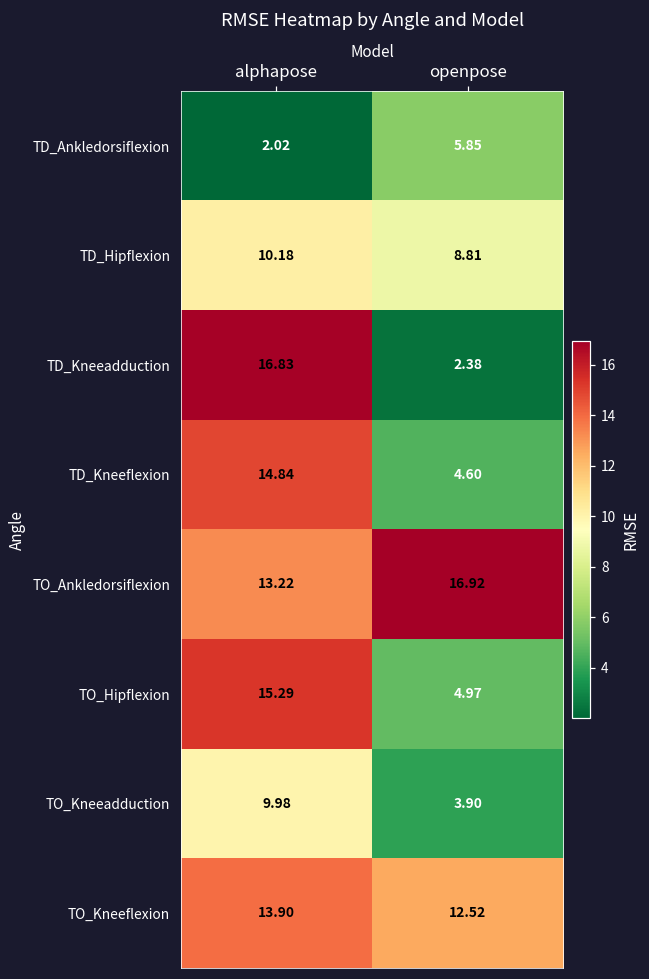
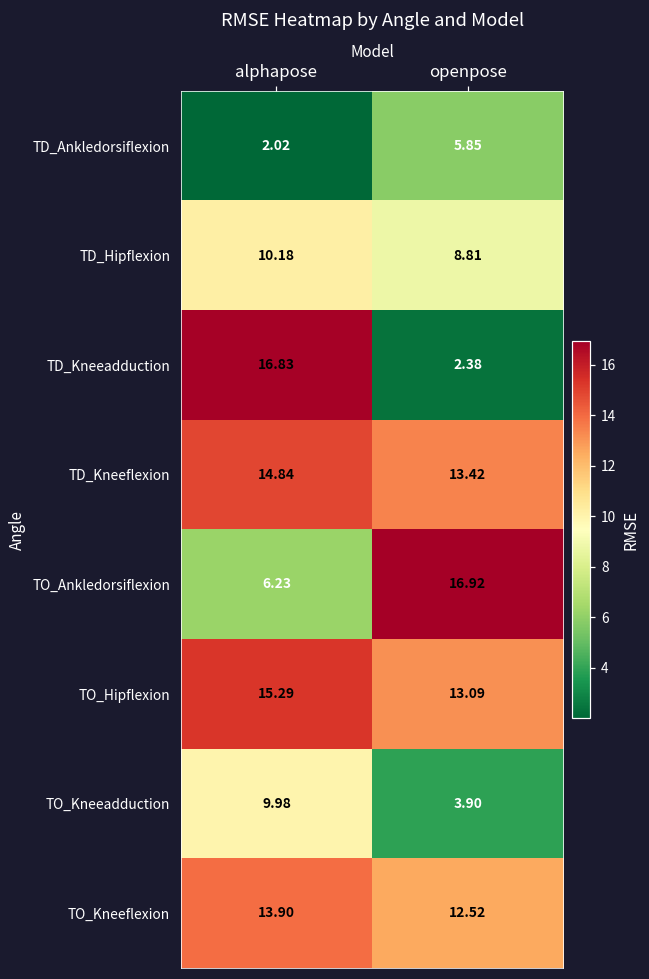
TD_Kneeflexion, openpose: 4.60 -> 13.42
TO_Ankledorsiflexion, alphapose: 13.22 -> 6.23
TO_Hipflexion, openpose: 4.97 -> 13.09
